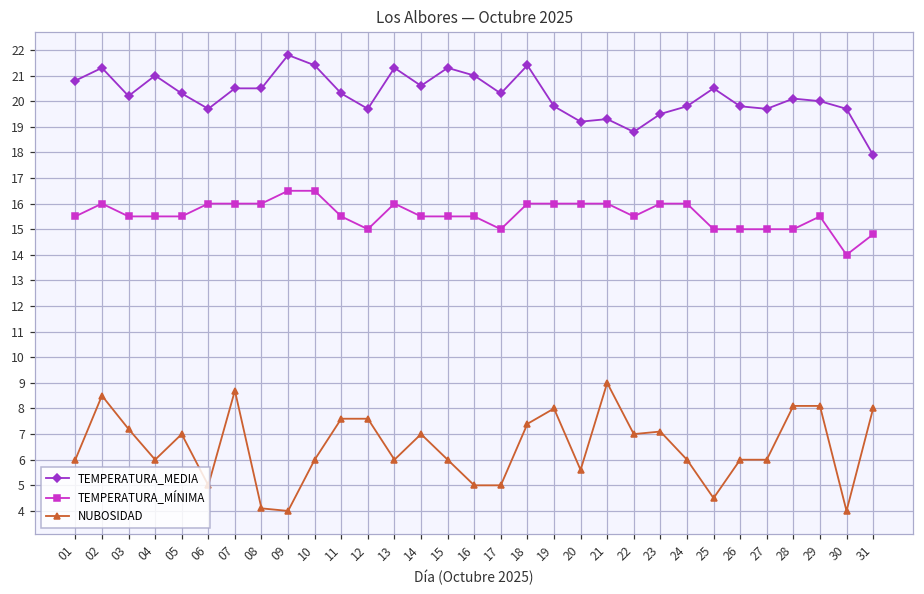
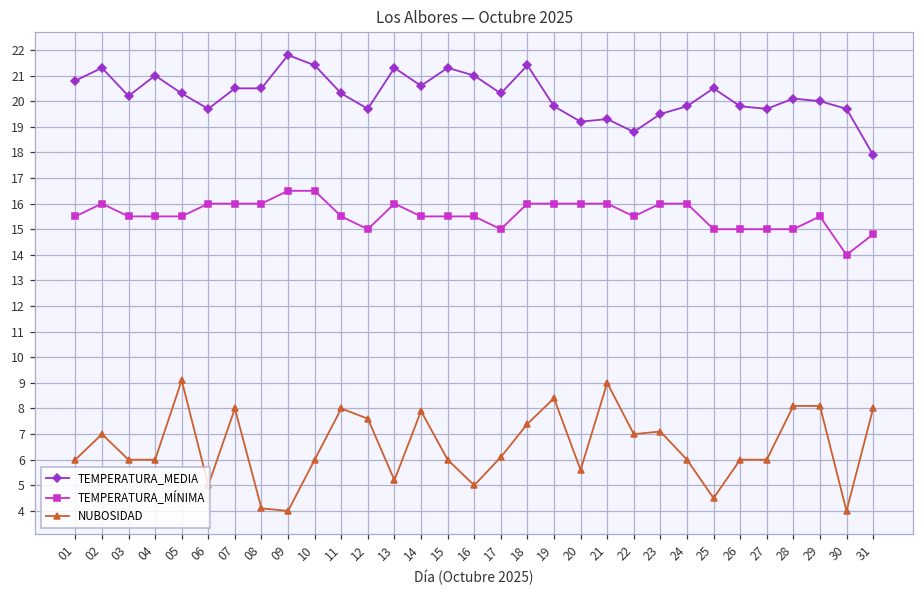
NUBOSIDAD, 02: 8.5 -> 7.0
NUBOSIDAD, 03: 7.2 -> 6.0
NUBOSIDAD, 05: 7.0 -> 9.1
NUBOSIDAD, 07: 8.7 -> 8.0
NUBOSIDAD, 11: 7.6 -> 8.0
NUBOSIDAD, 13: 6.0 -> 5.2
NUBOSIDAD, 14: 7.0 -> 7.9
NUBOSIDAD, 17: 5.0 -> 6.1
NUBOSIDAD, 19: 8.0 -> 8.4
